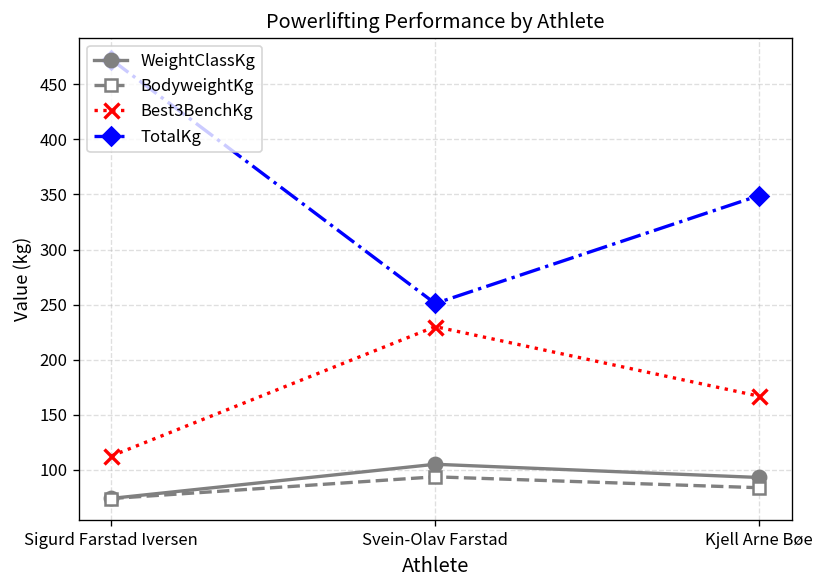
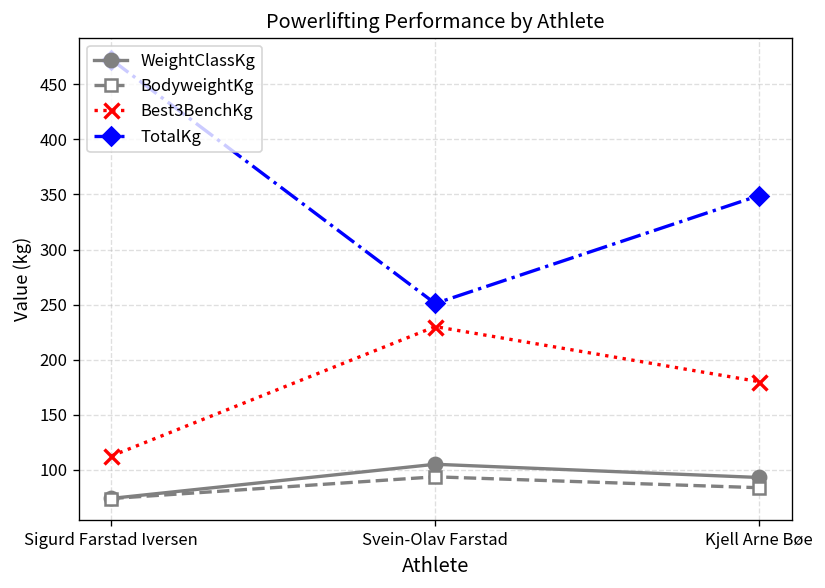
Best3BenchKg, Kjell Arne Bøe: 170 -> 180
